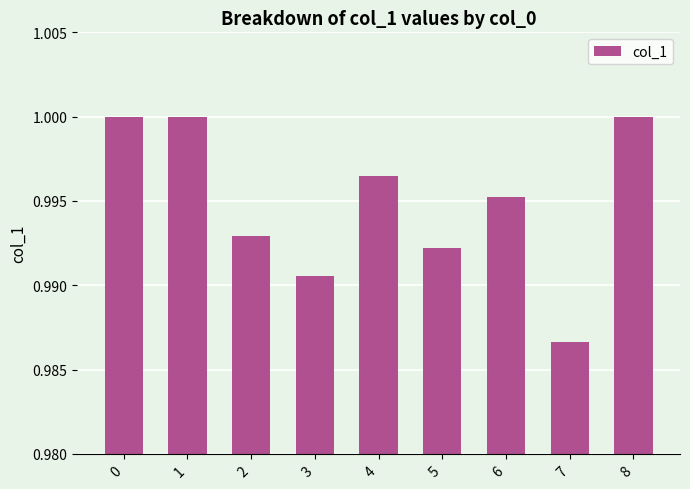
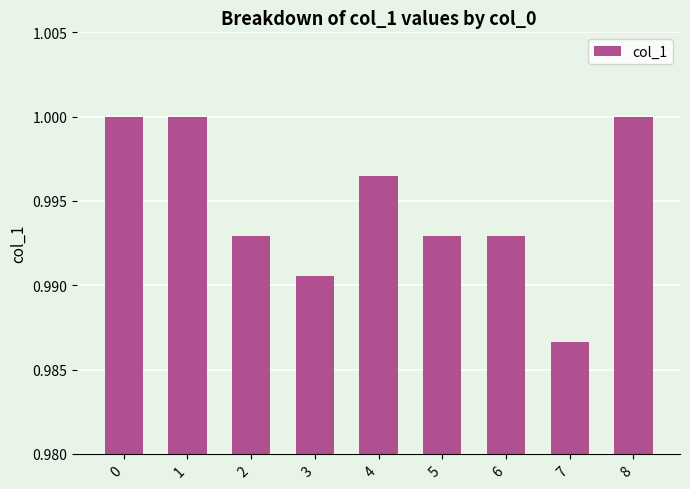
5: 0.9922 -> 0.9929
6: 0.9952 -> 0.9929
